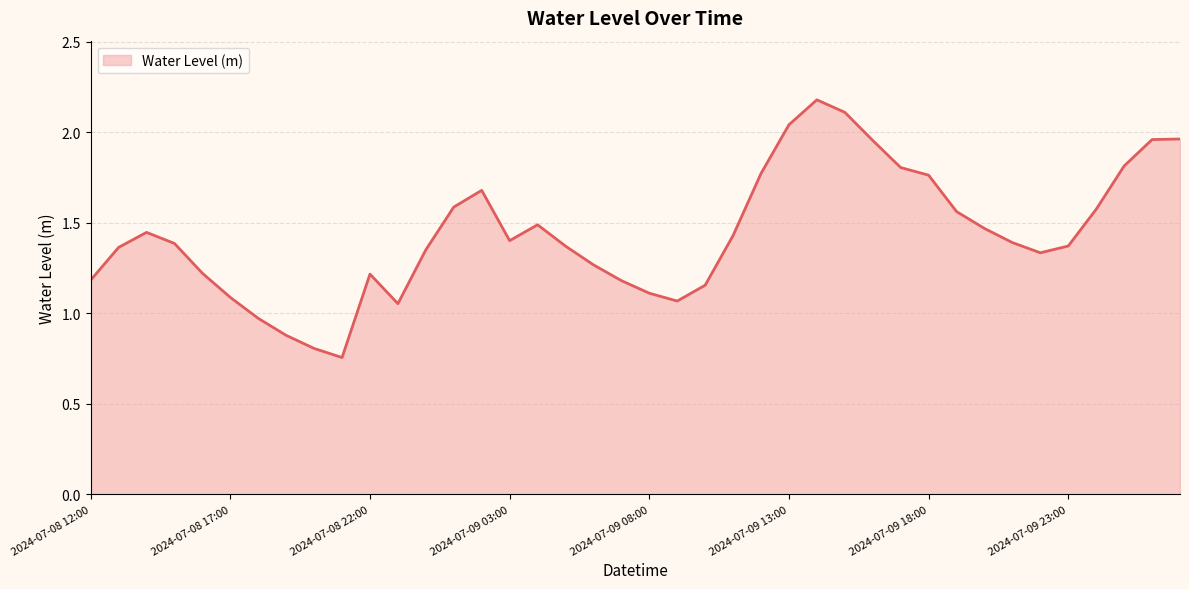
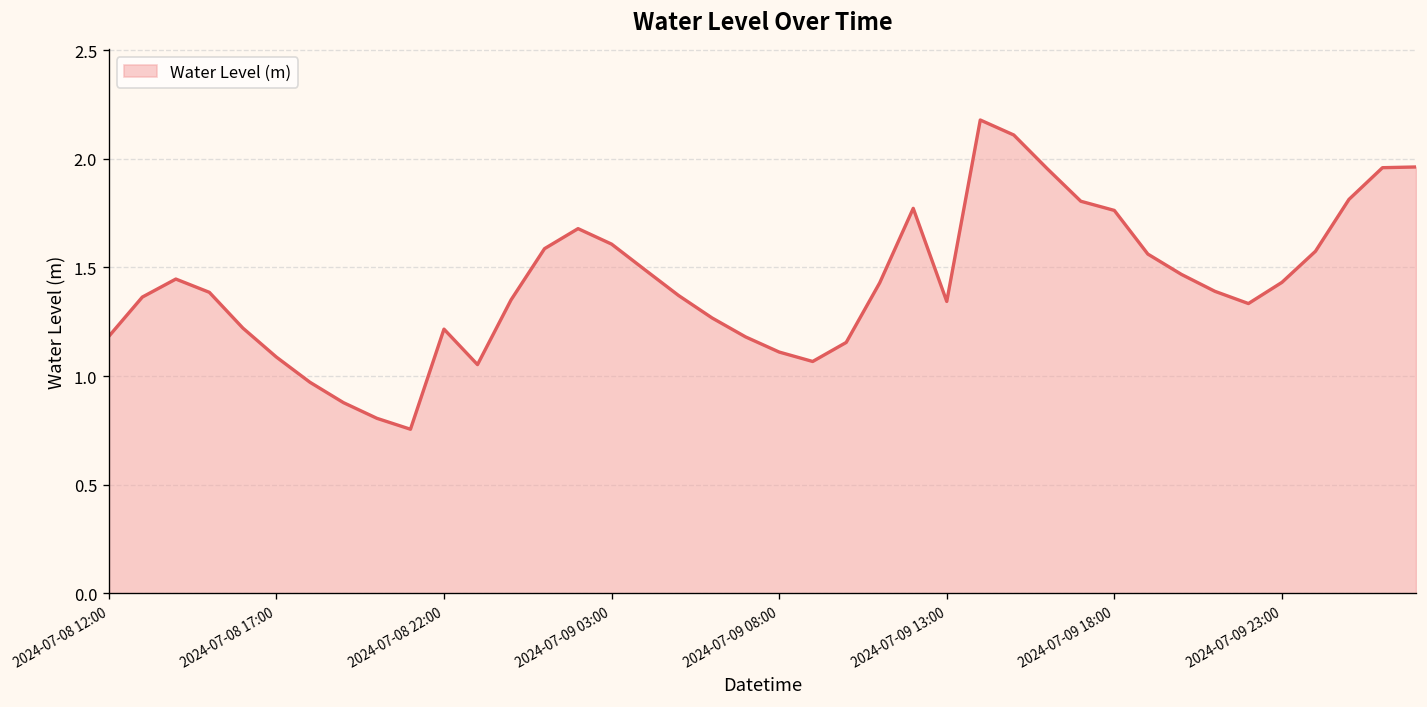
2024-07-09 03:00: 1.40 -> 1.61
2024-07-09 13:00: 2.04 -> 1.34
2024-07-09 23:00: 1.37 -> 1.43
